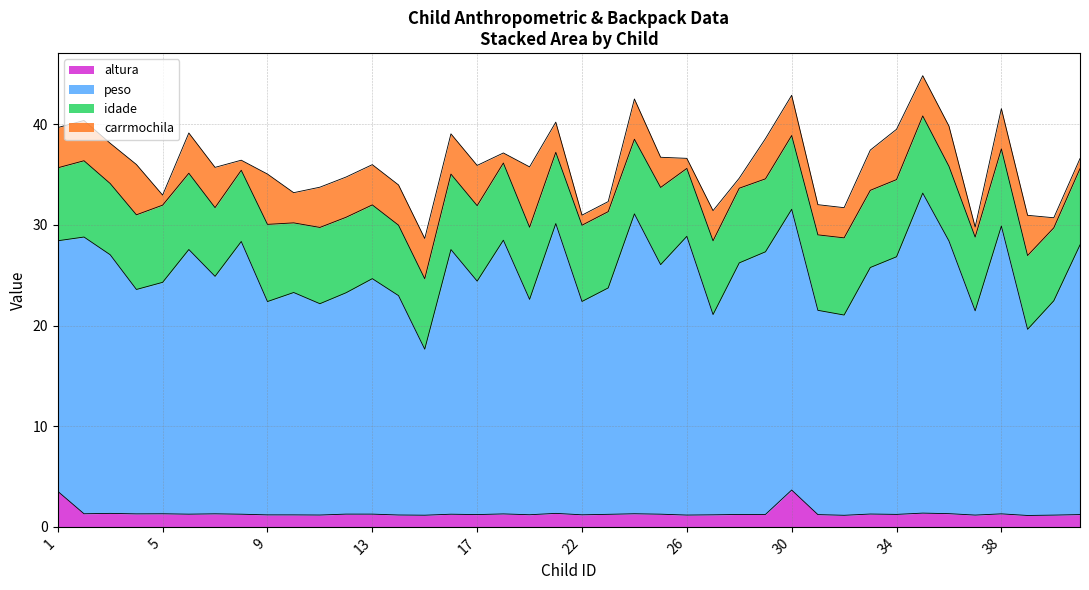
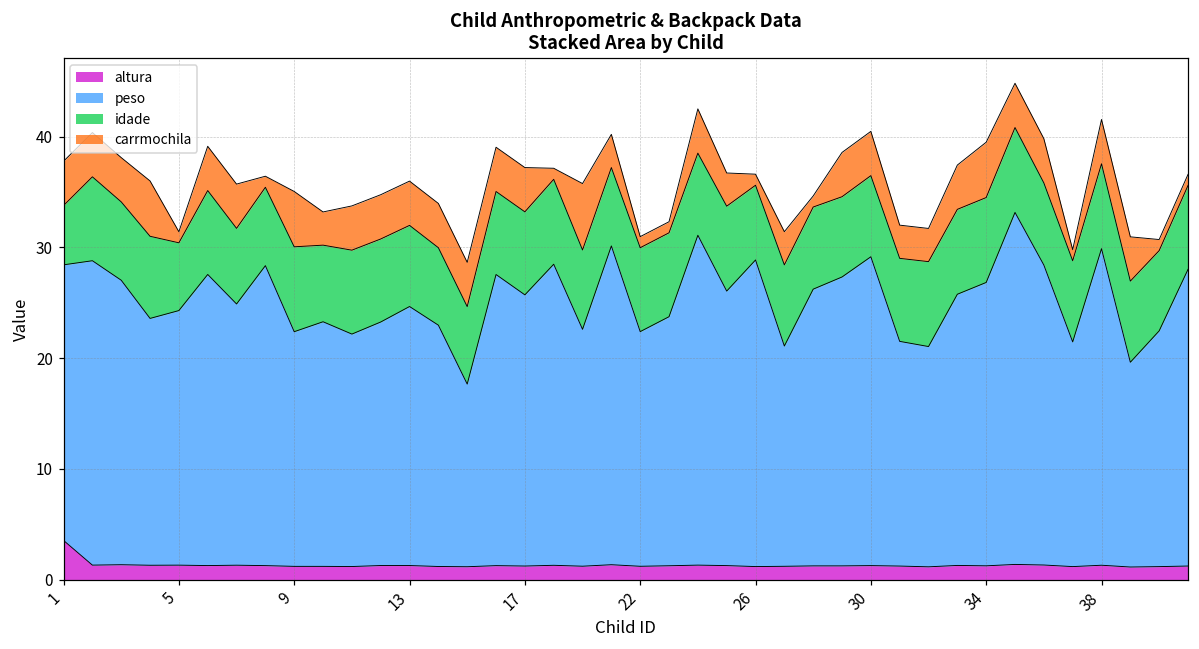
idade, 1: 7.3 -> 5.4
idade, 5: 7.7 -> 6.1
peso, 17: 23.2 -> 24.5
altura, 30: 3.7 -> 1.3
